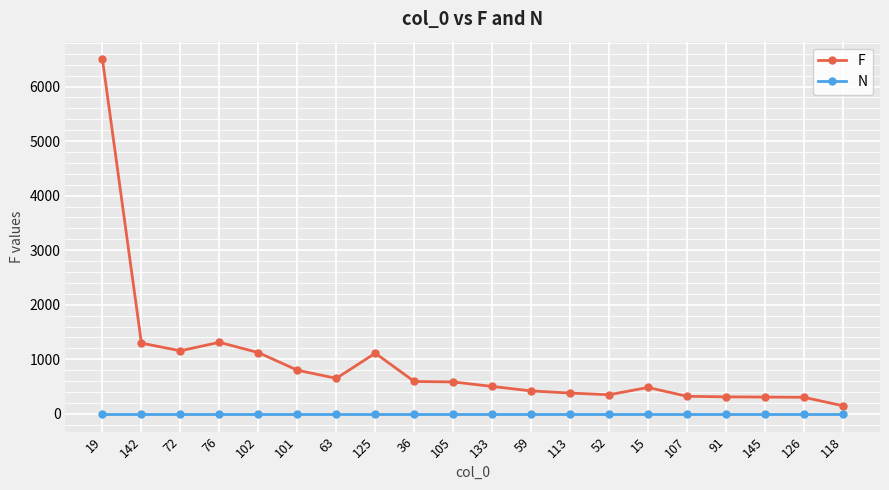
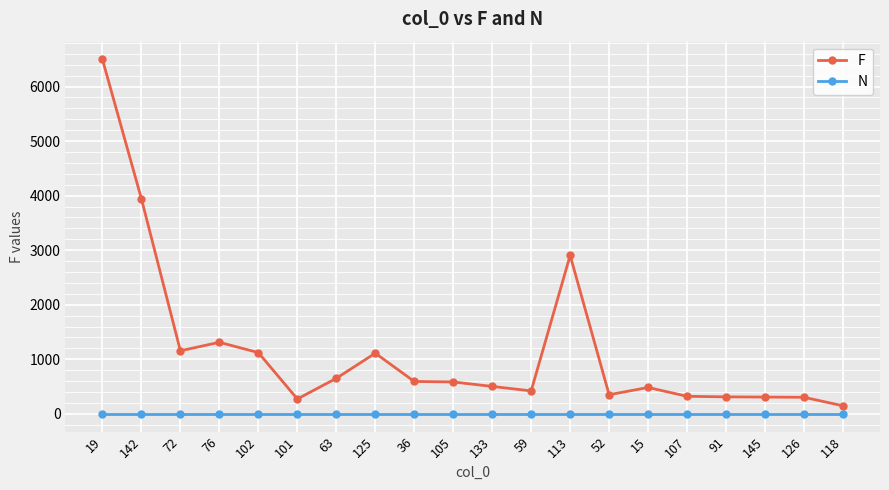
F, 142: 1300 -> 3900
F, 101: 800 -> 300
F, 113: 400 -> 2900
